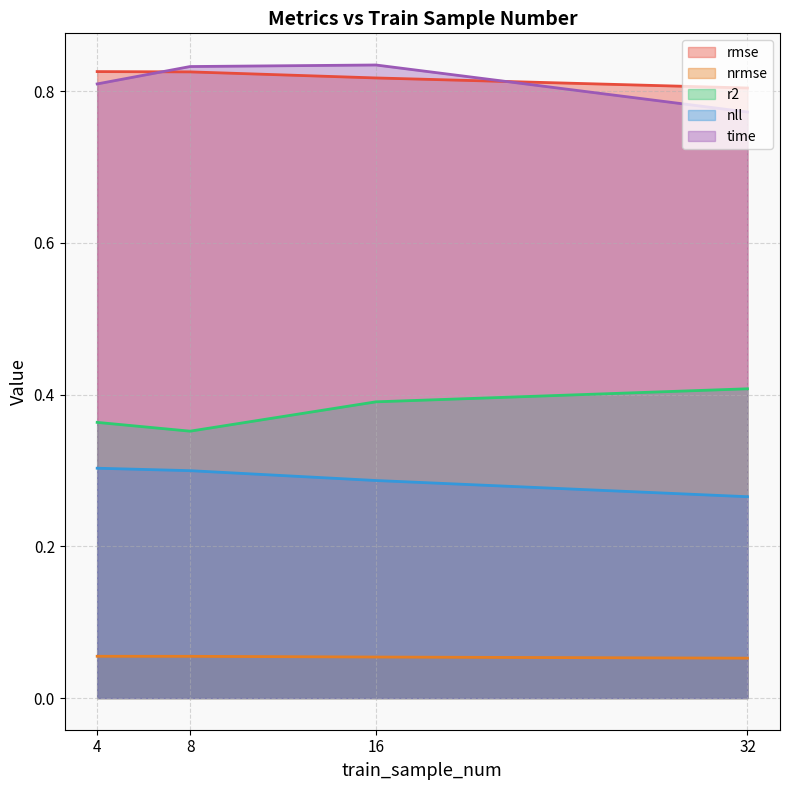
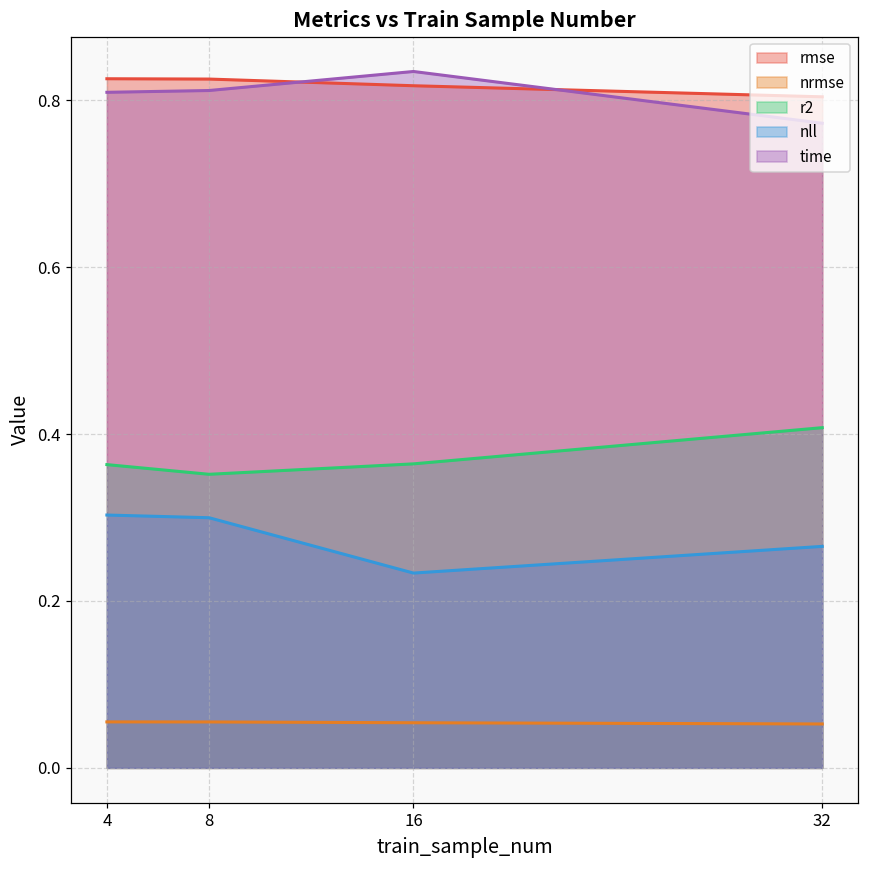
time, 8: 0.83 -> 0.81
r2, 16: 0.39 -> 0.36
nll, 16: 0.29 -> 0.23
